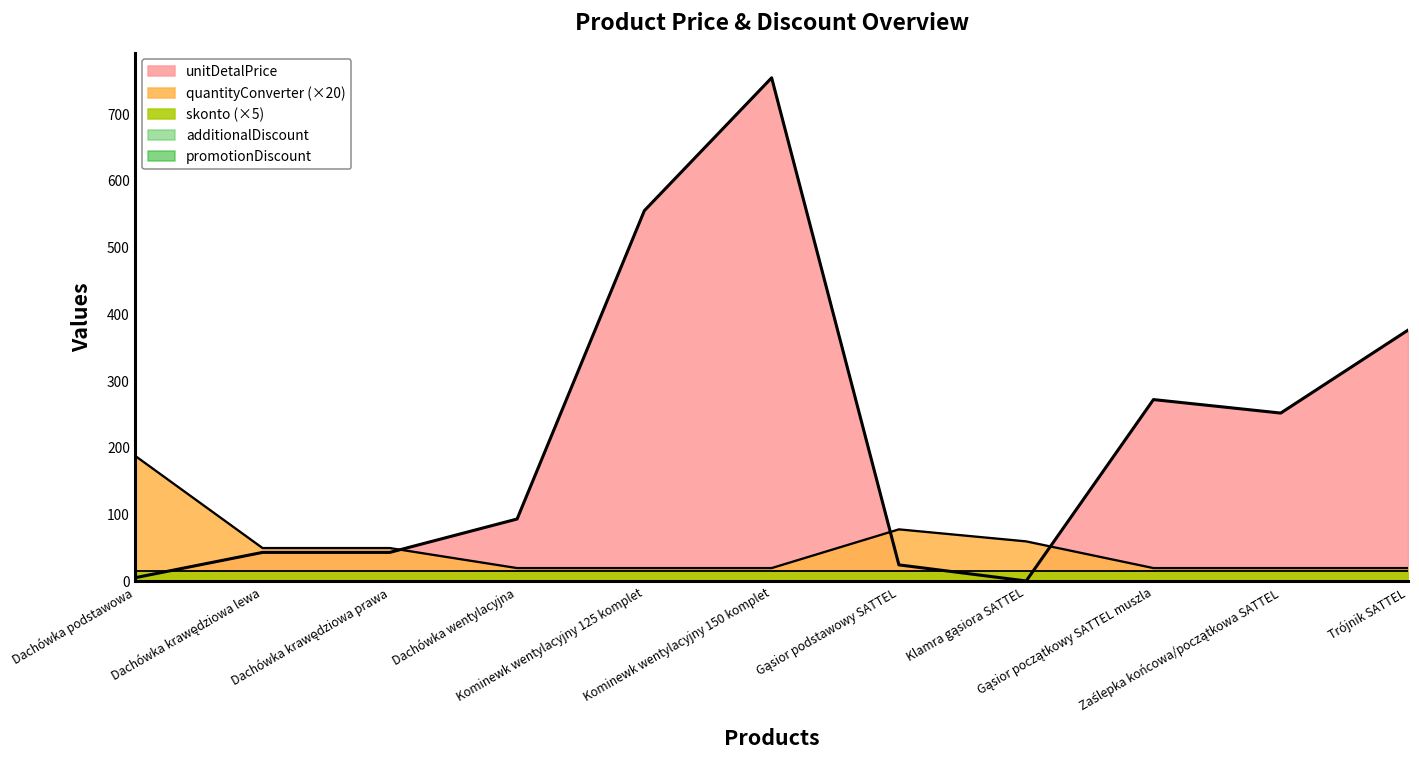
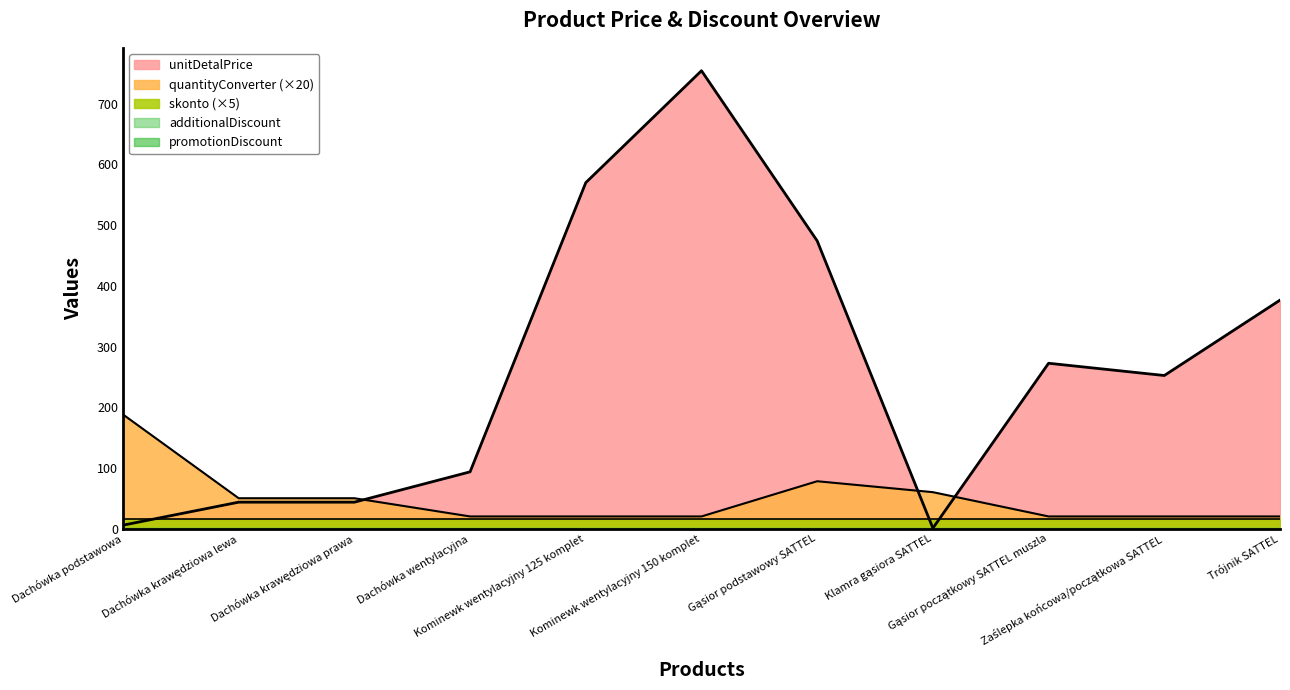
unitDetalPrice, Kominewk wentylacyjny 125 komplet: 560 -> 570
unitDetalPrice, Gąsior podstawowy SATTEL: 20 -> 470
